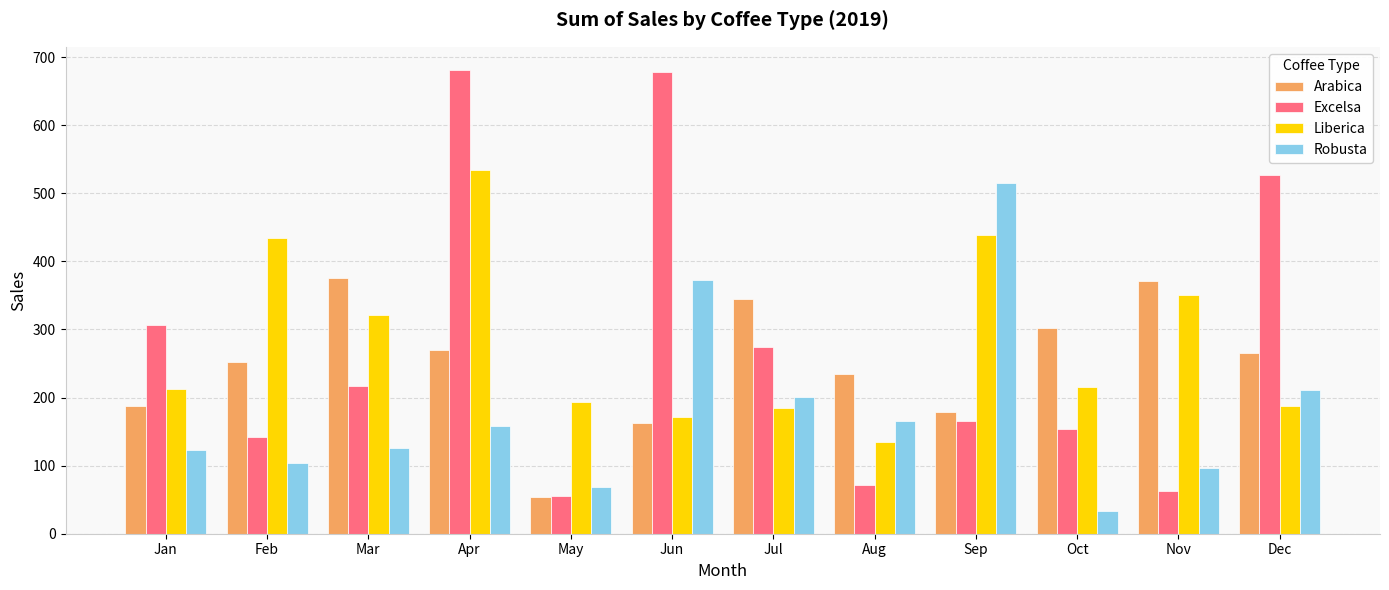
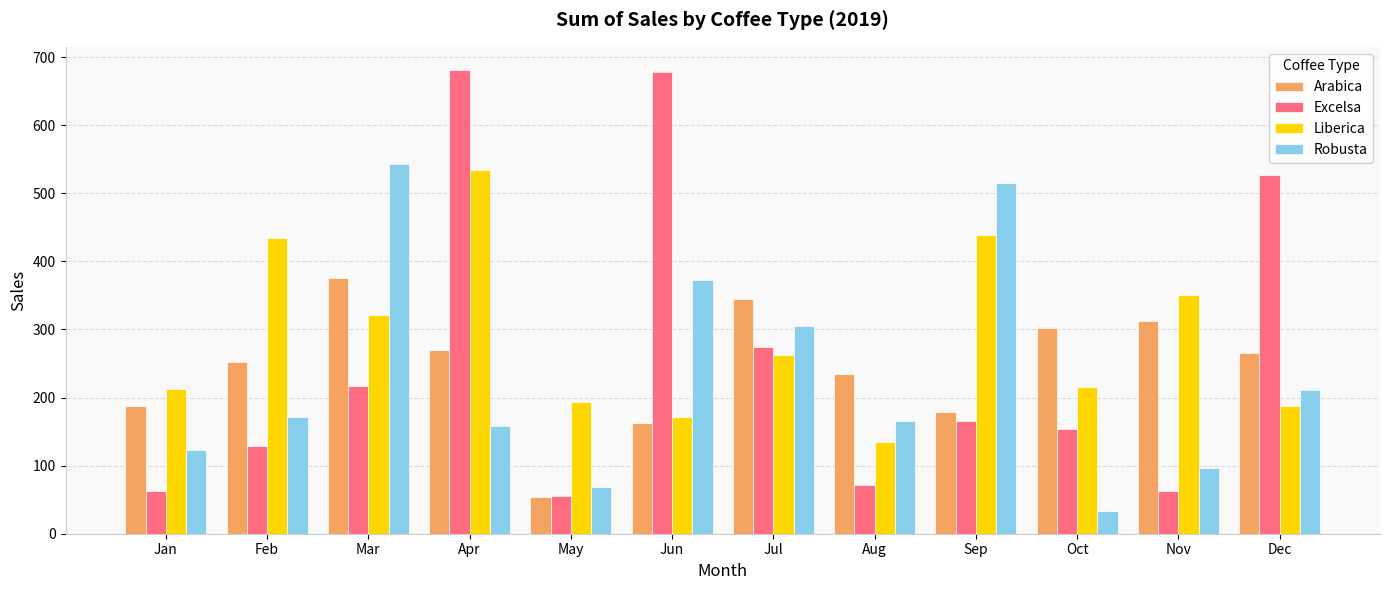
Excelsa, Jan: 310 -> 60
Excelsa, Feb: 140 -> 130
Robusta, Feb: 100 -> 170
Robusta, Mar: 130 -> 540
Liberica, Jul: 180 -> 260
Robusta, Jul: 200 -> 300
Arabica, Nov: 370 -> 310
